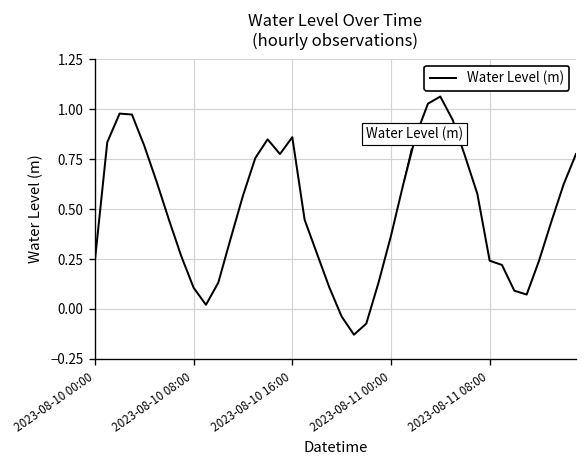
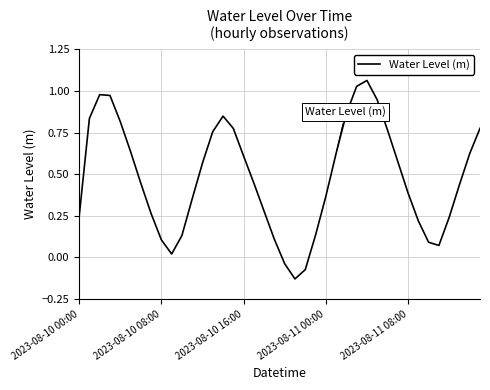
2023-08-10 16:00: 0.86 -> 0.61
2023-08-11 08:00: 0.24 -> 0.39
